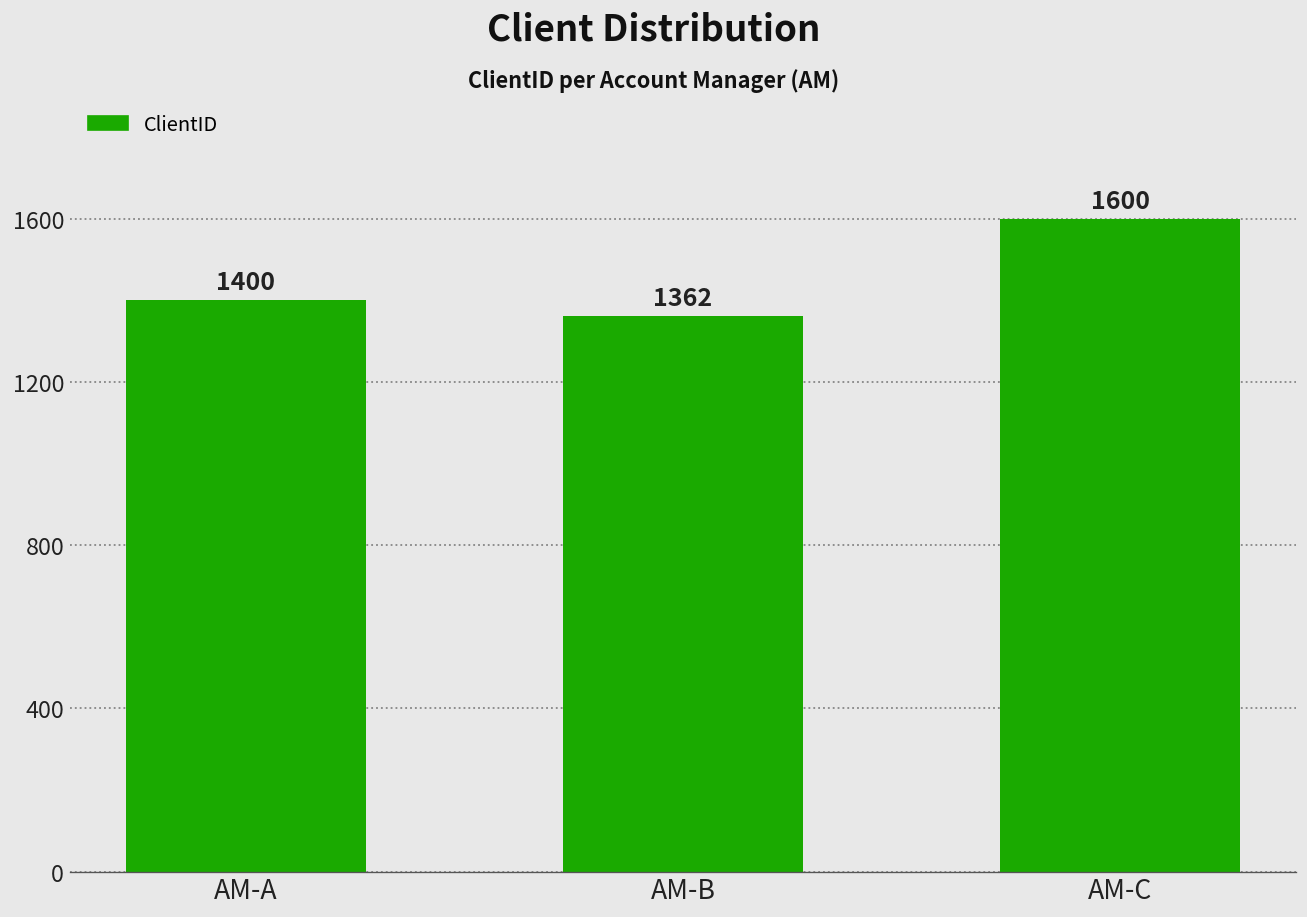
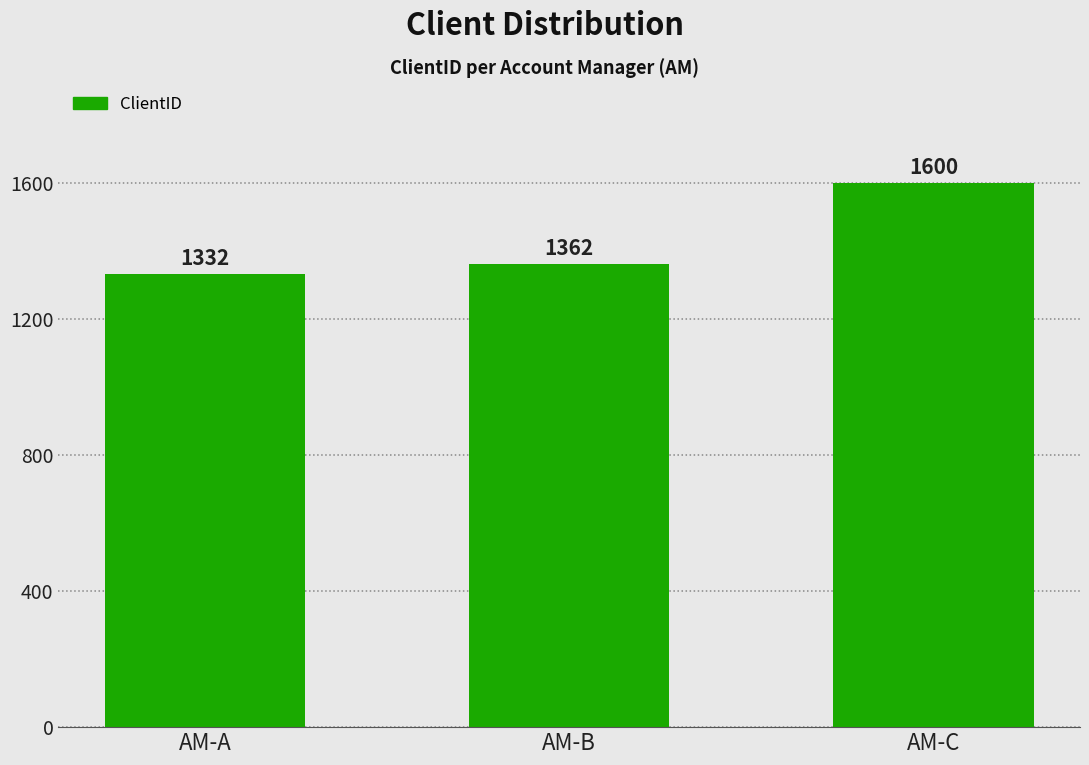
AM-A: 1400 -> 1332
